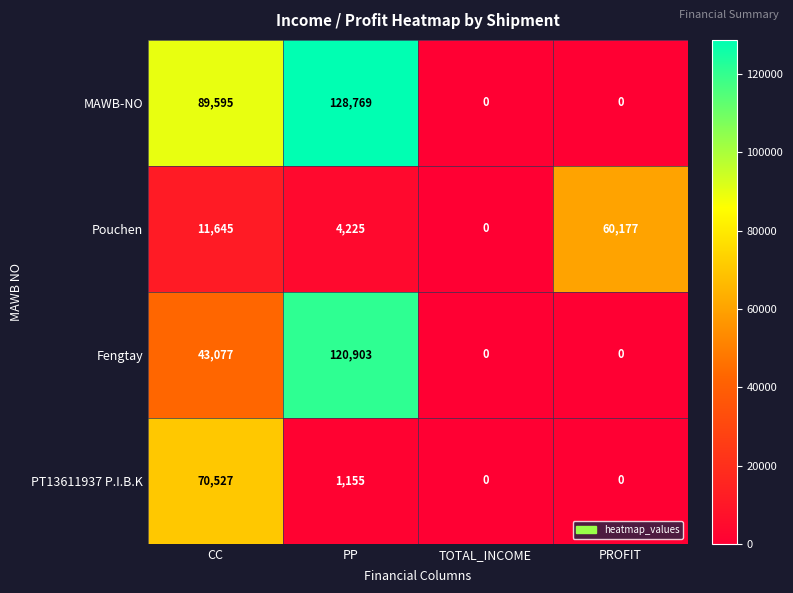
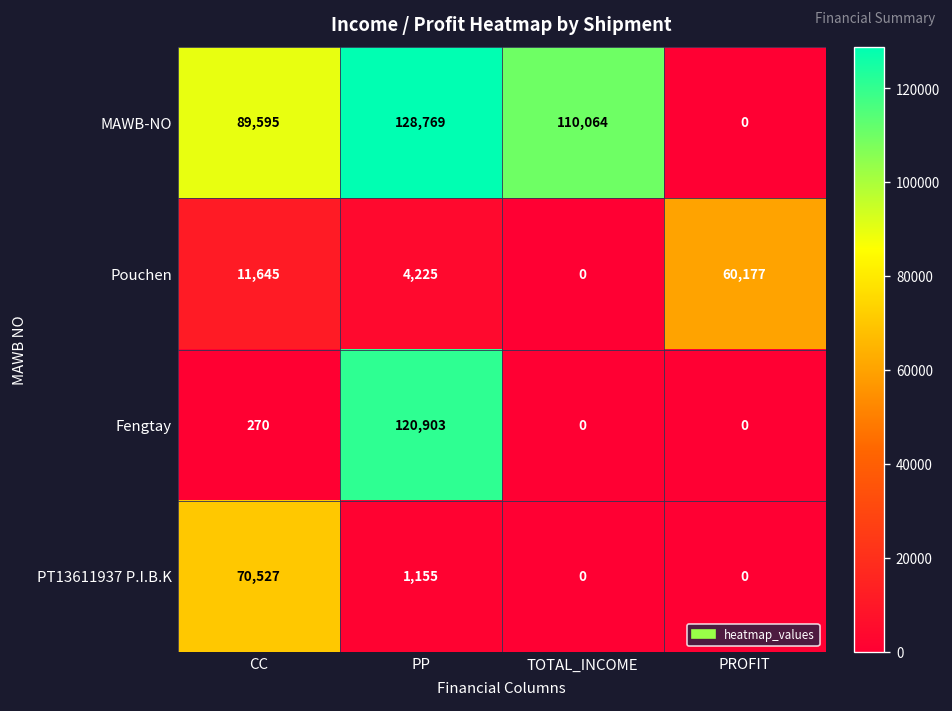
MAWB-NO, TOTAL_INCOME: 0 -> 110,064
Fengtay, CC: 43,077 -> 270
